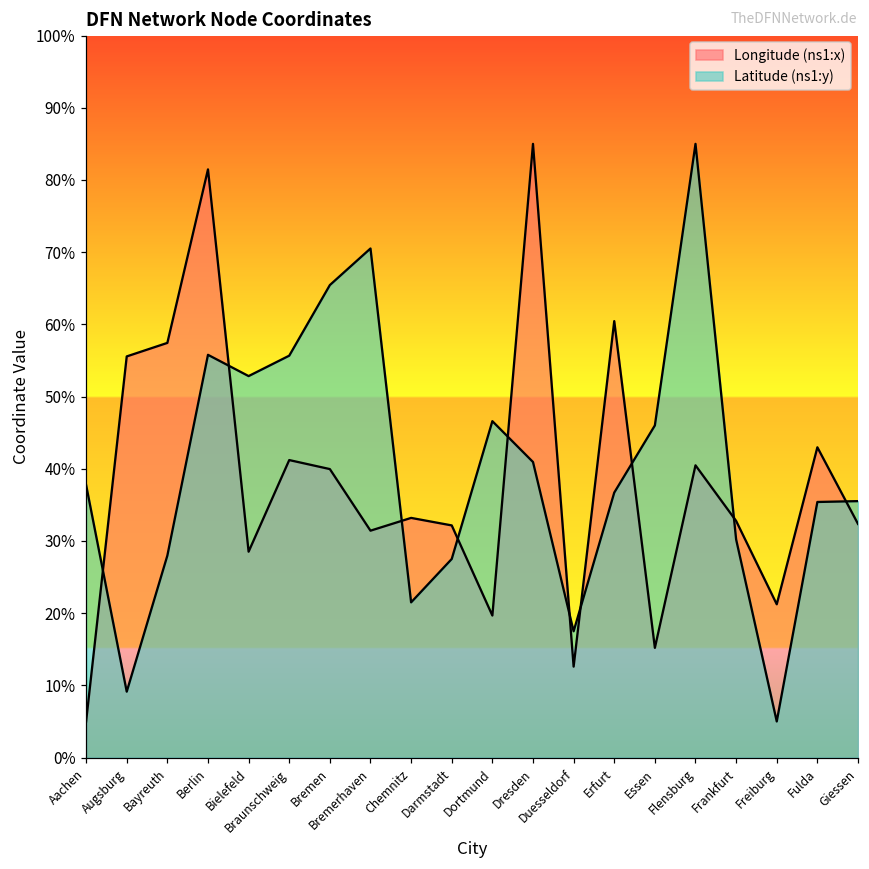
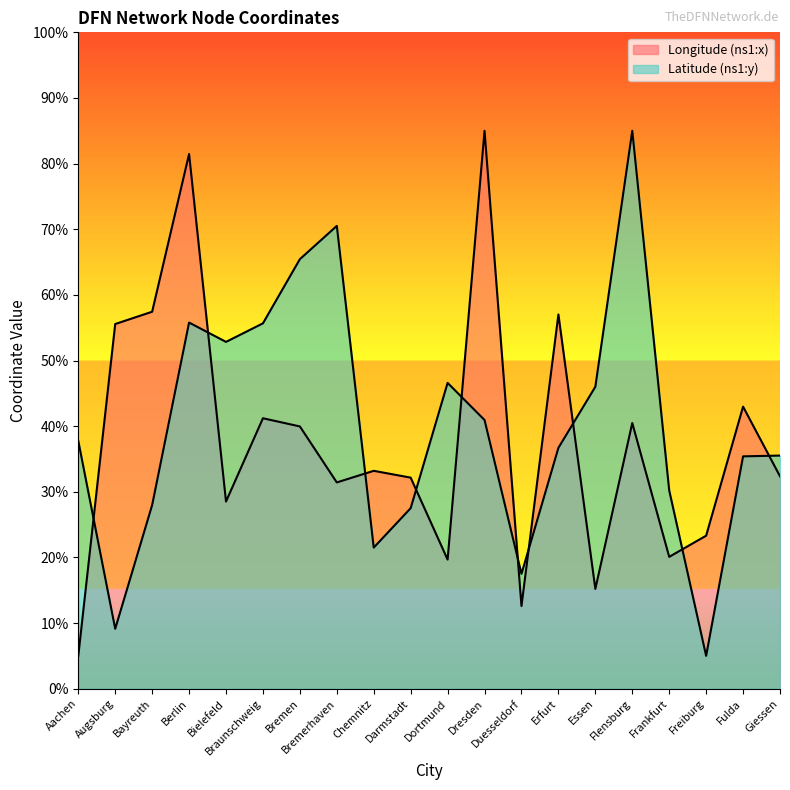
Longitude (ns1:x), Erfurt: 60% -> 57%
Longitude (ns1:x), Frankfurt: 33% -> 20%
Longitude (ns1:x), Freiburg: 21% -> 23%
